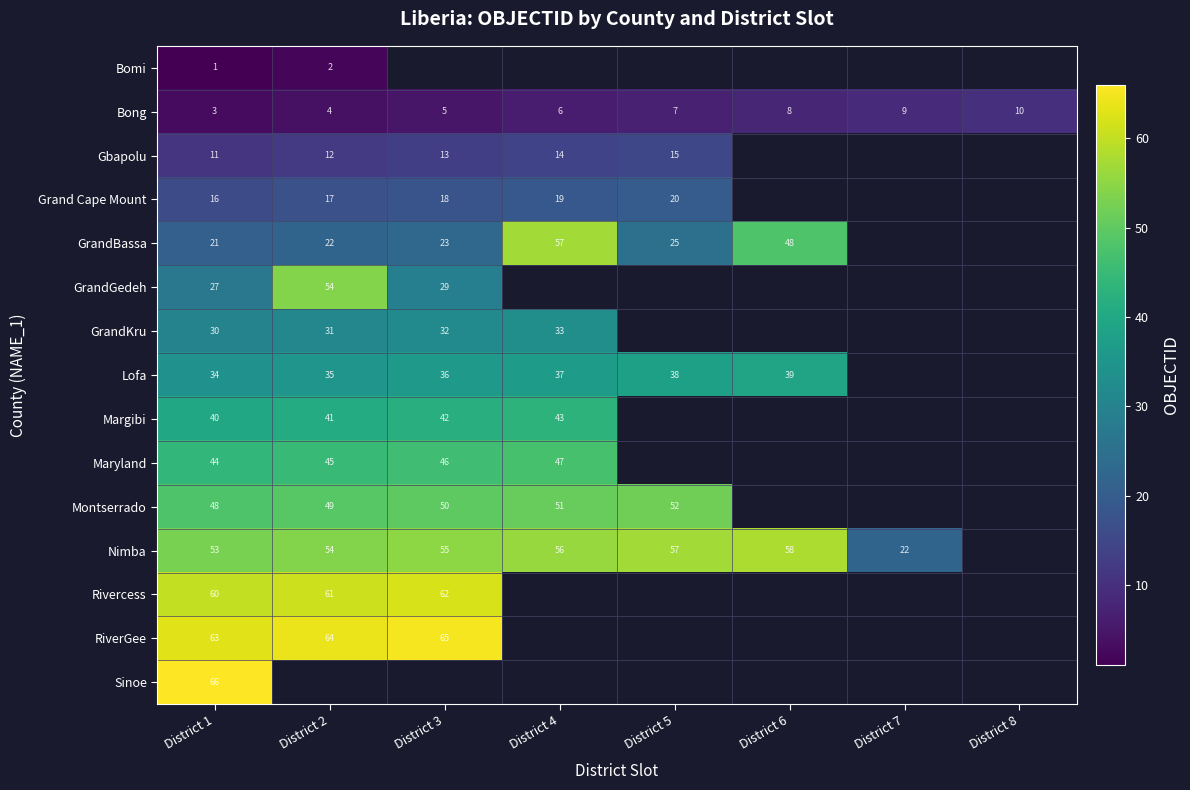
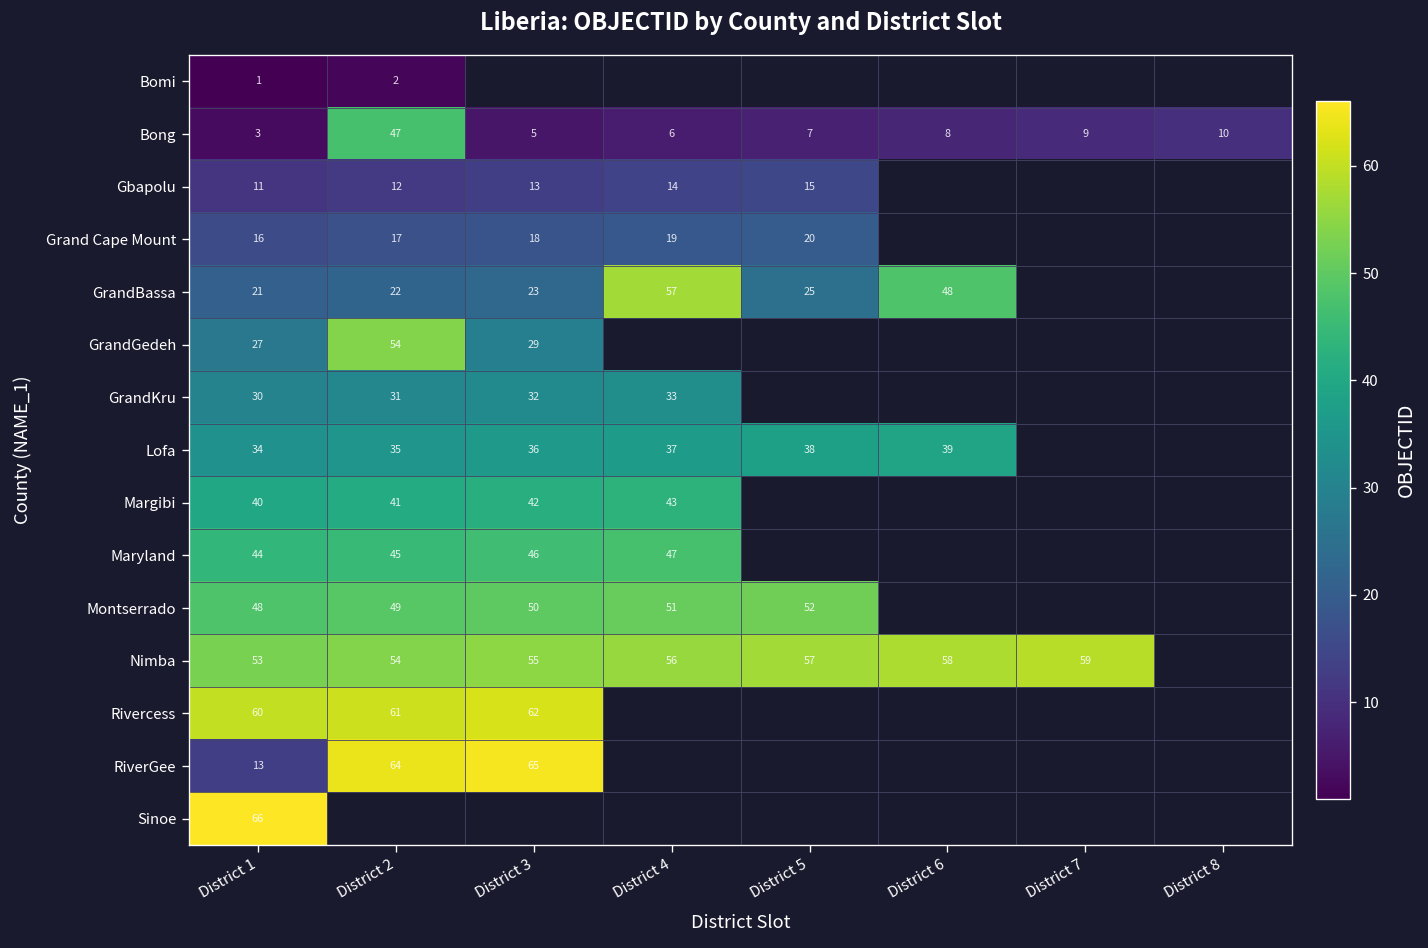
Bong, District 2: 4 -> 47
Nimba, District 7: 22 -> 59
RiverGee, District 1: 63 -> 13
